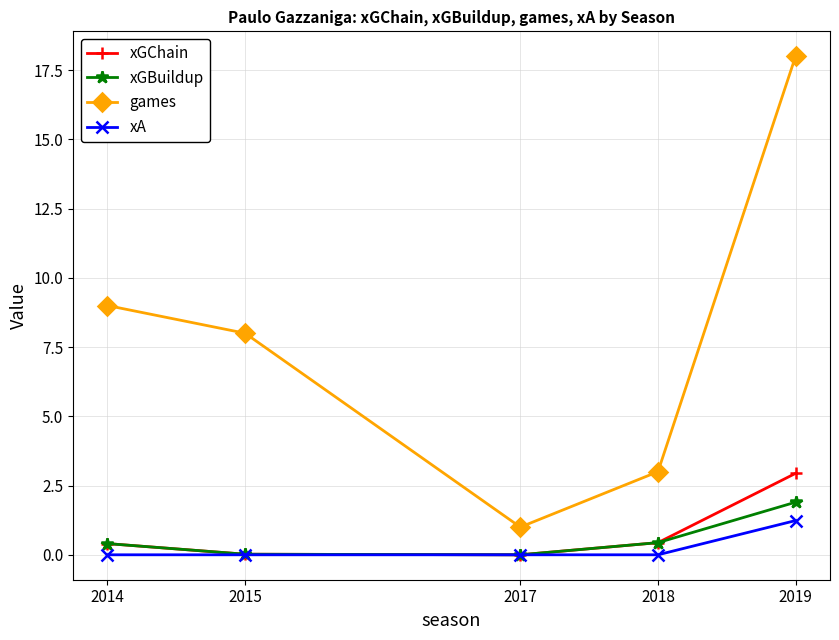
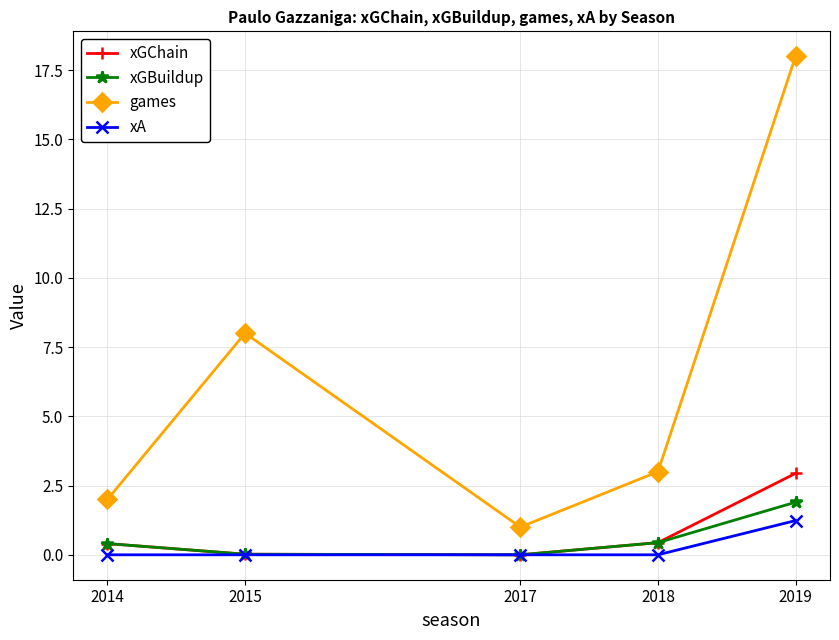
games, 2014: 9 -> 2
